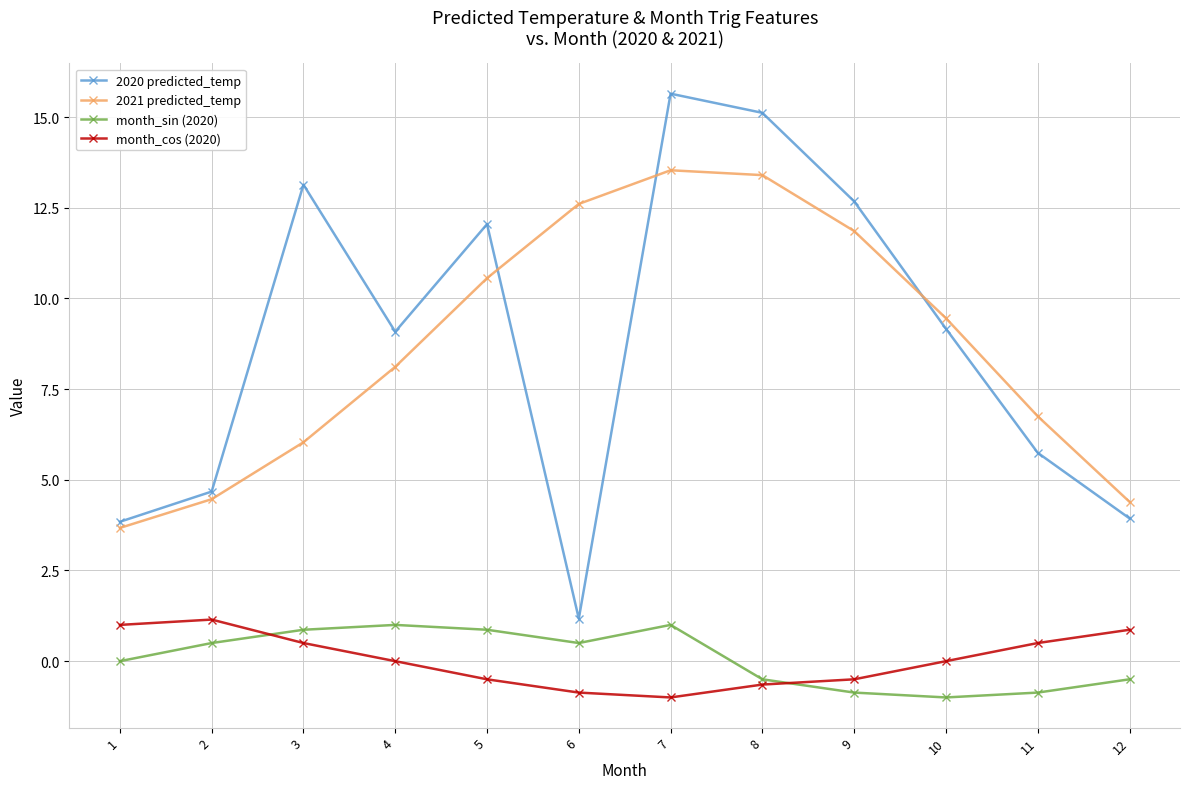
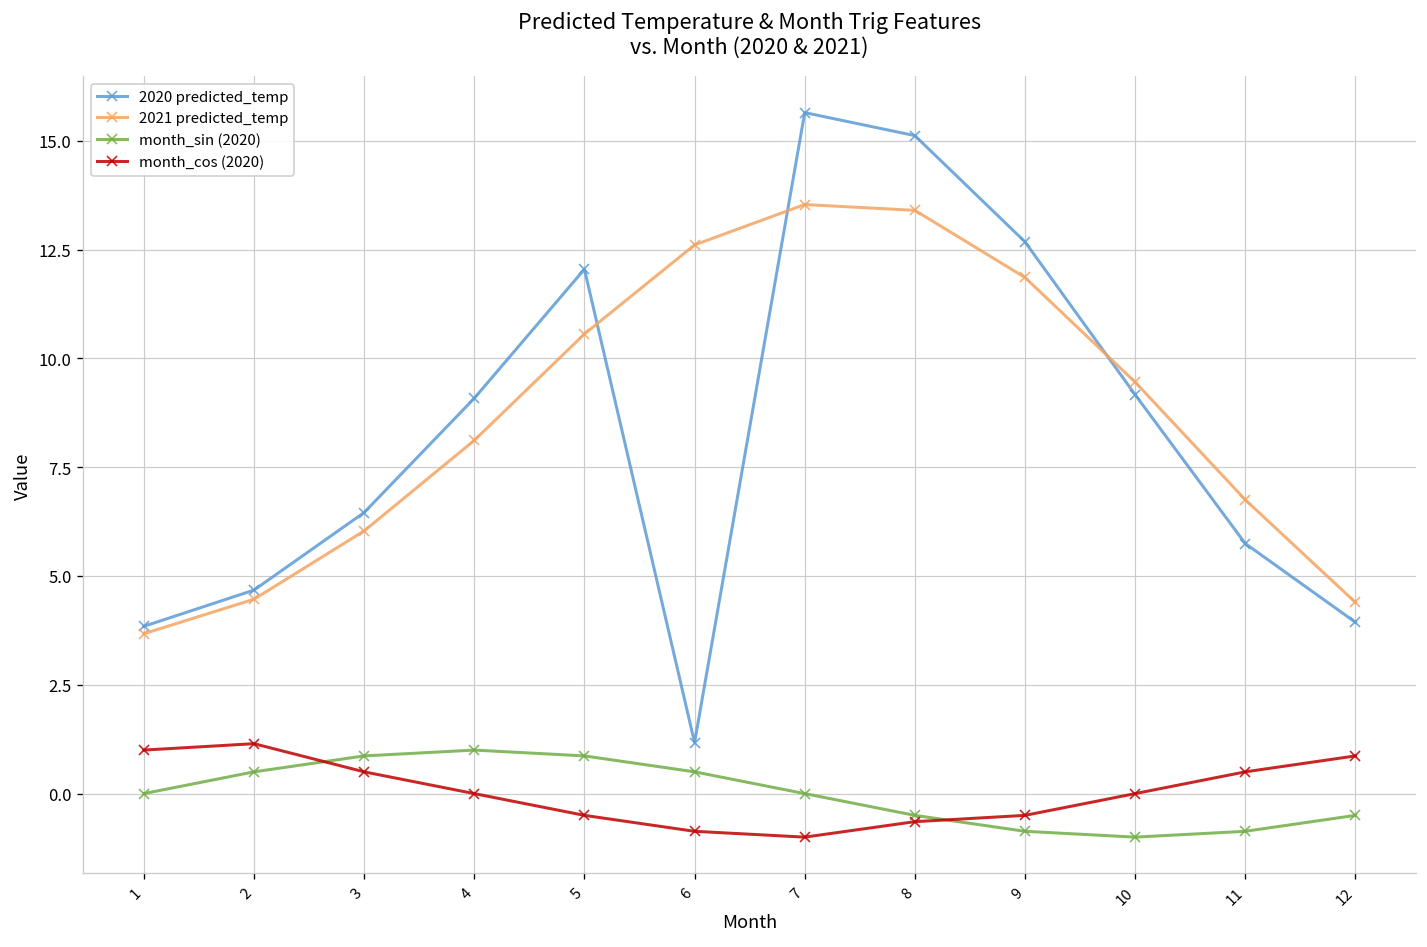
2020 predicted_temp, 3: 13.1 -> 6.5
month_sin (2020), 7: 1 -> 0
